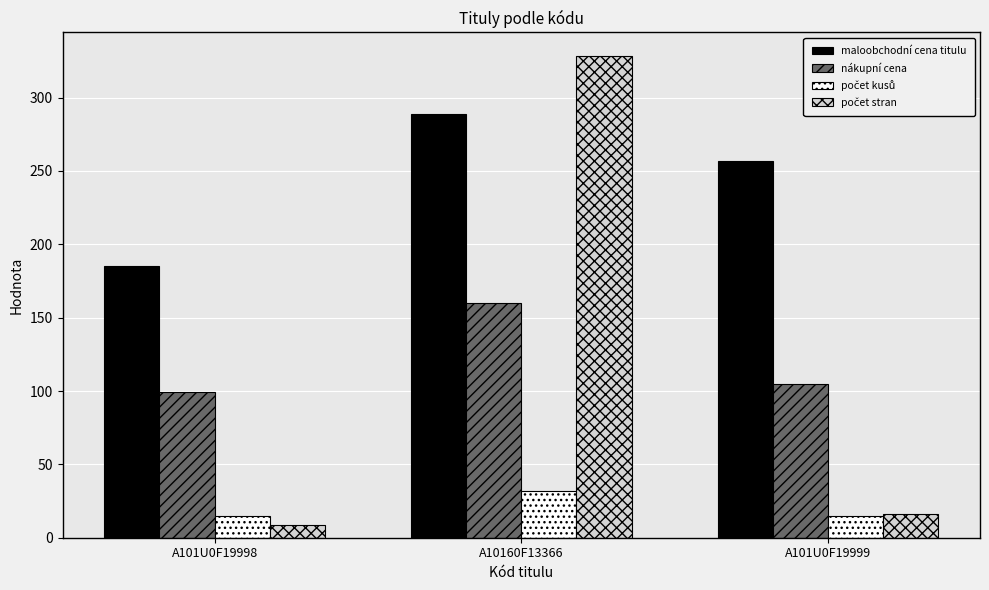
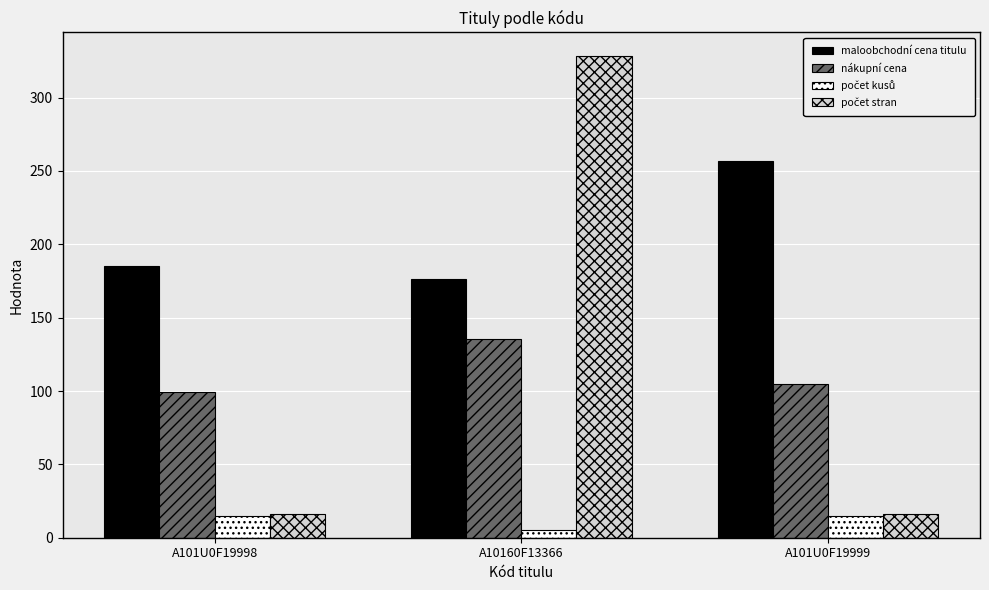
počet stran, A101U0F19998: 9 -> 16
maloobchodní cena titulu, A10160F13366: 289 -> 176
nákupní cena, A10160F13366: 160 -> 136
počet kusů, A10160F13366: 32 -> 5
